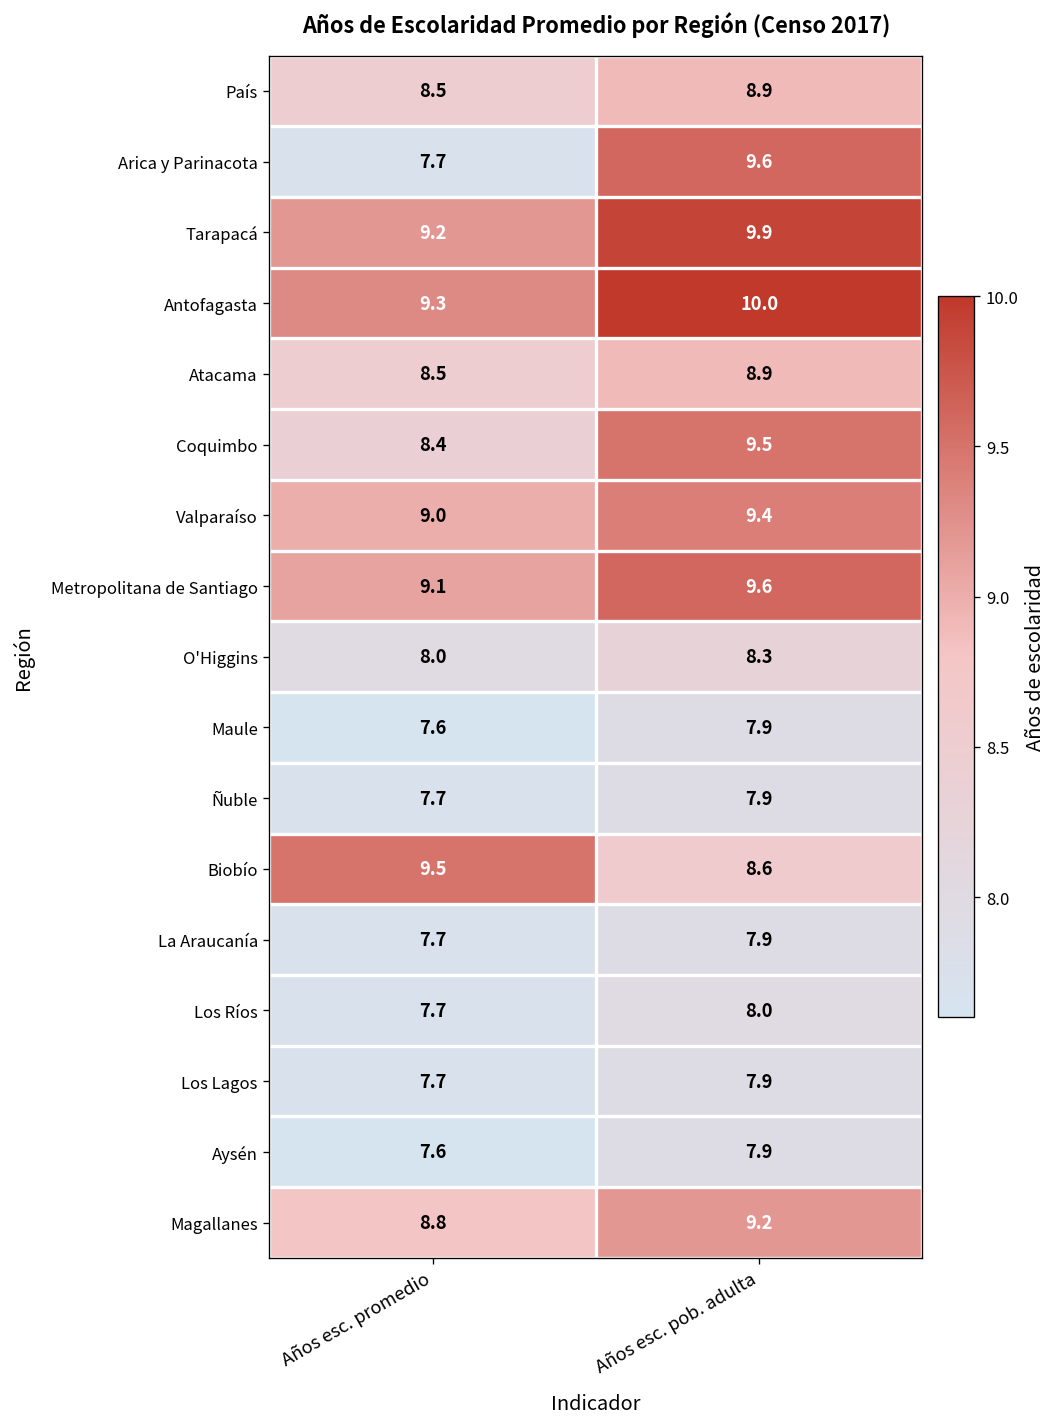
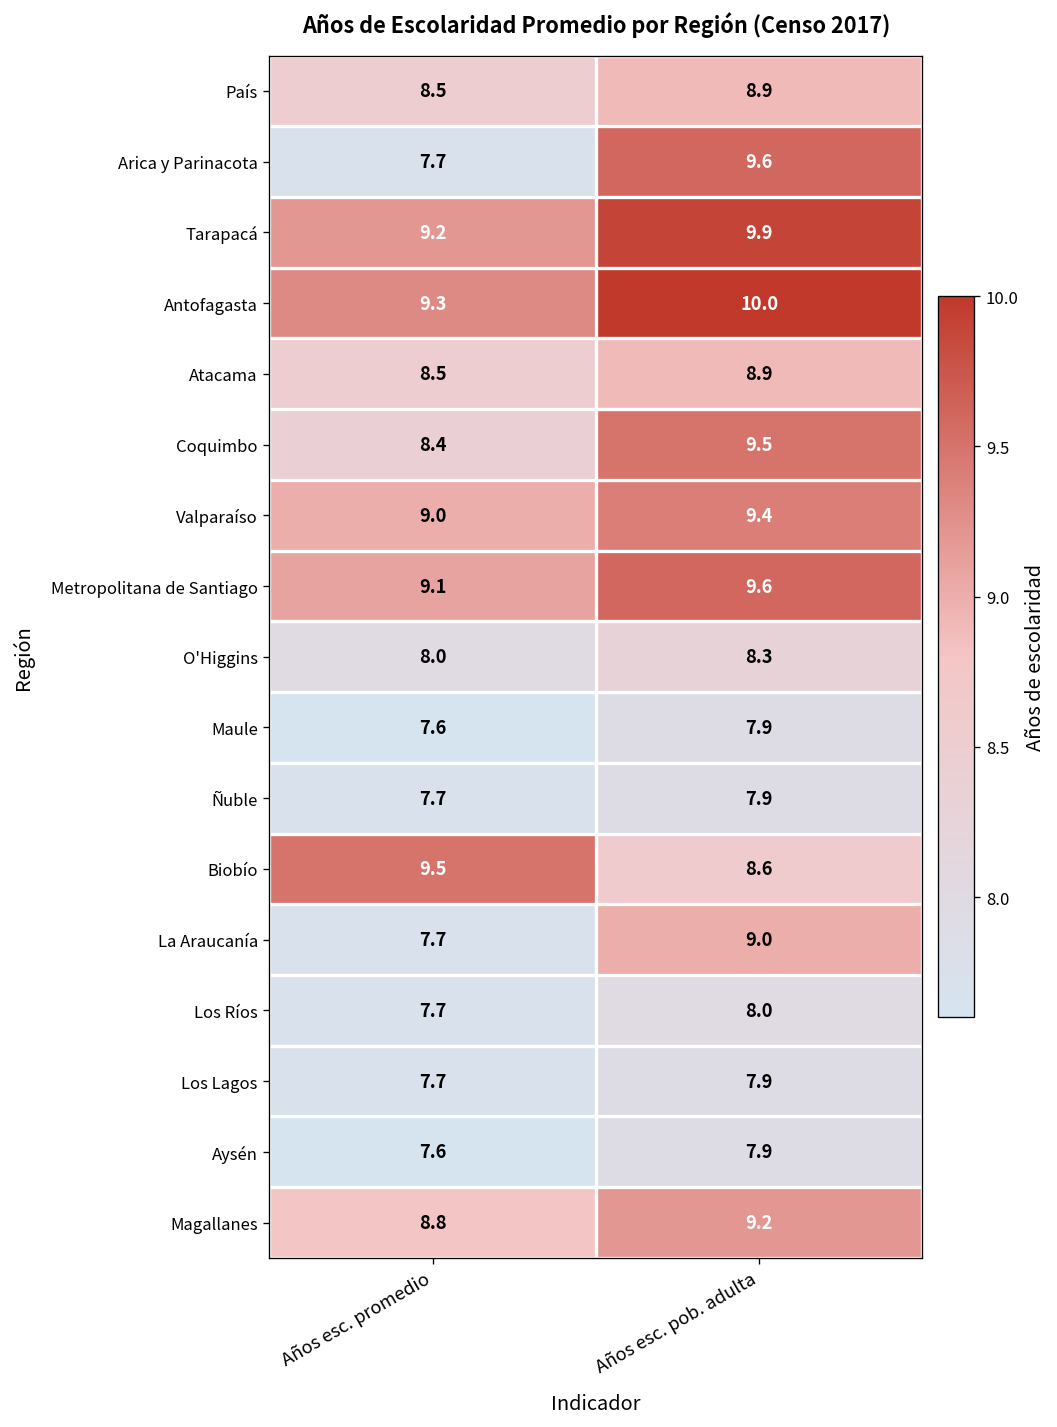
La Araucanía, Años esc. pob. adulta: 7.9 -> 9.0
